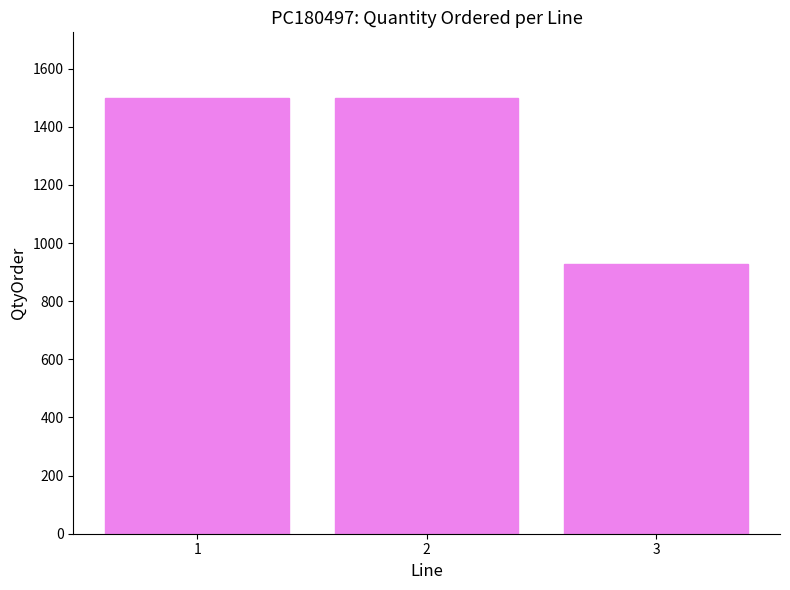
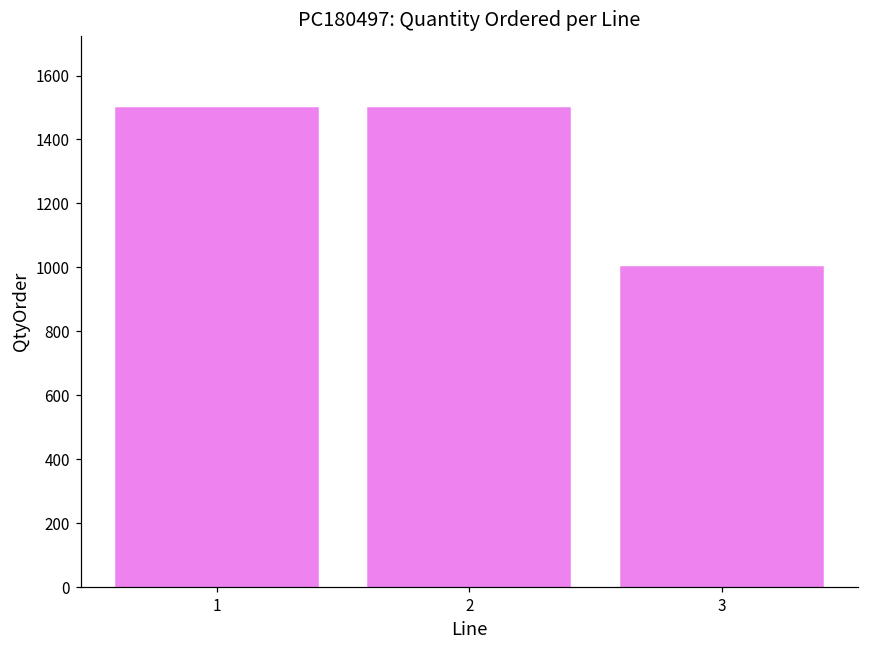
3: 930 -> 1000
